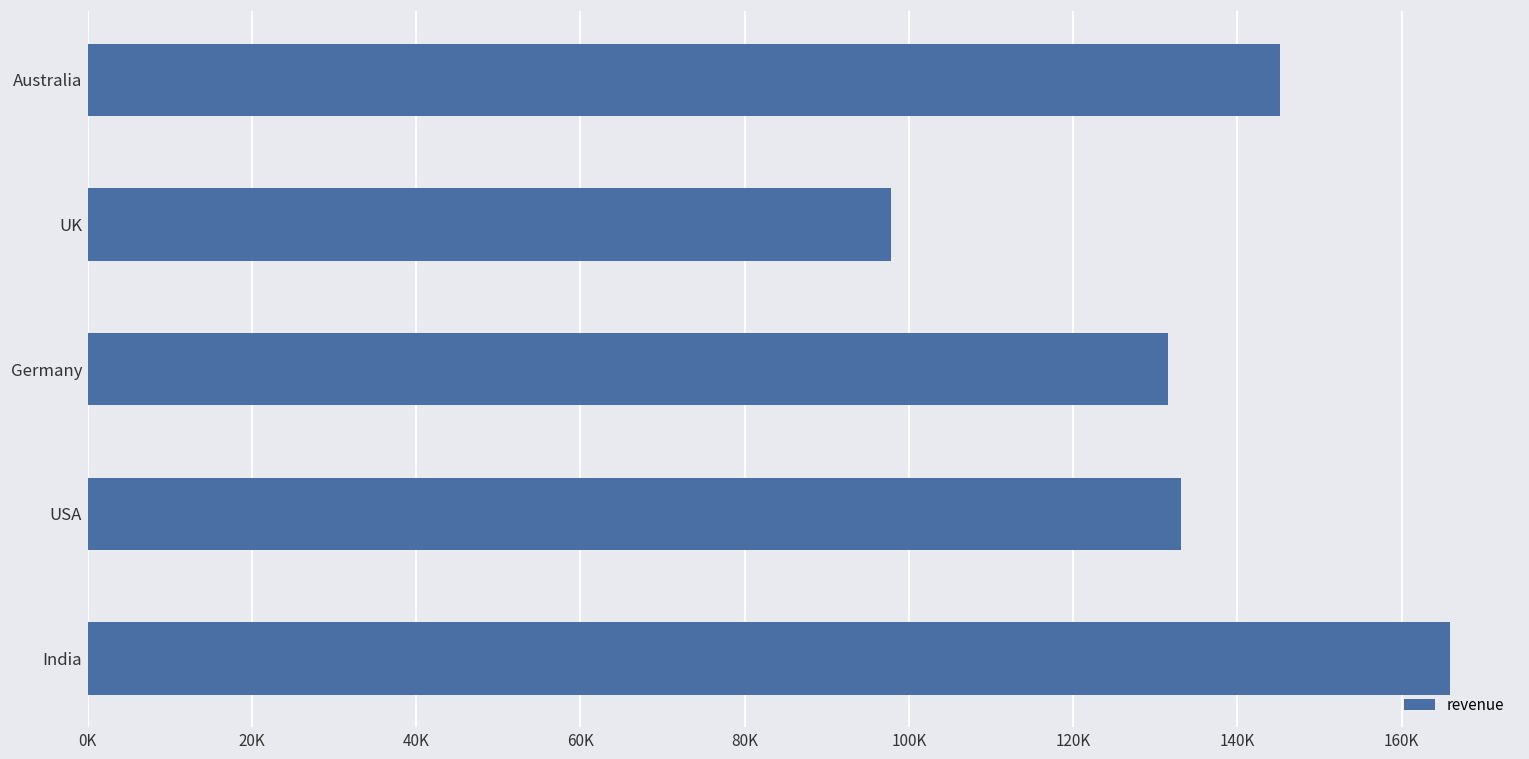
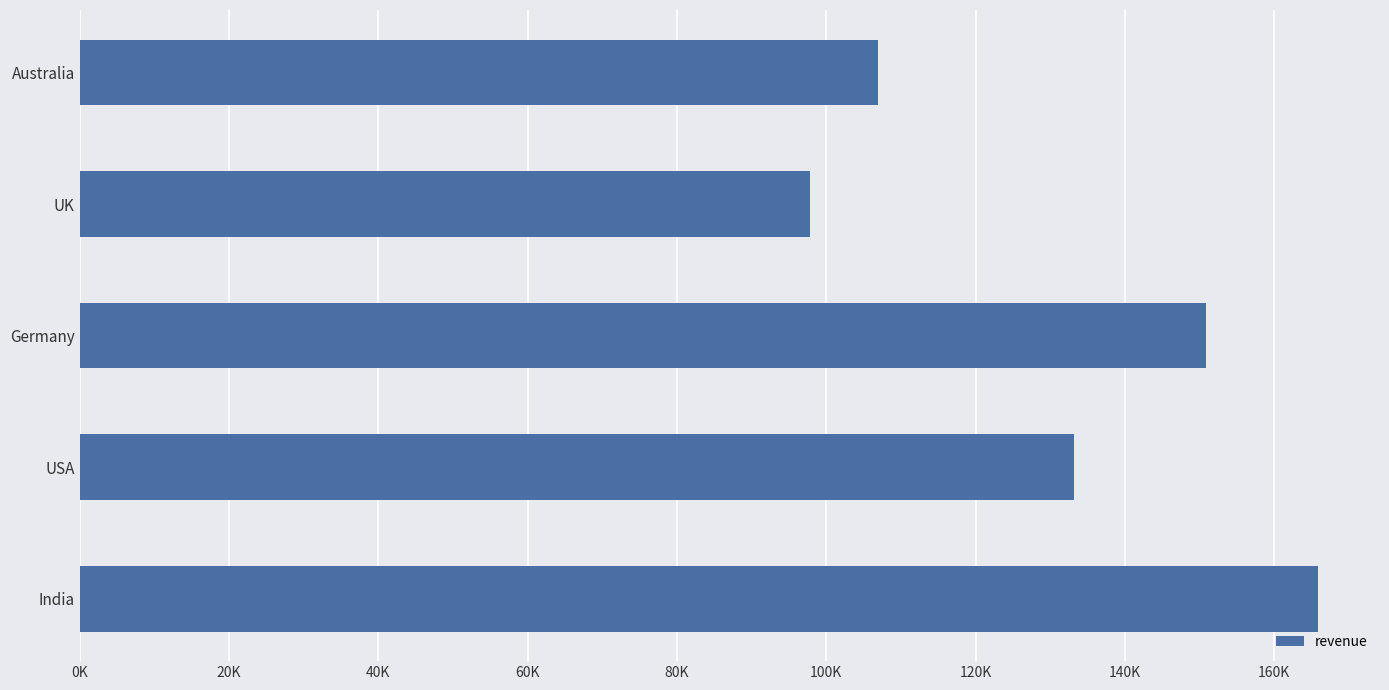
Australia: 145000 -> 107000
Germany: 132000 -> 151000
